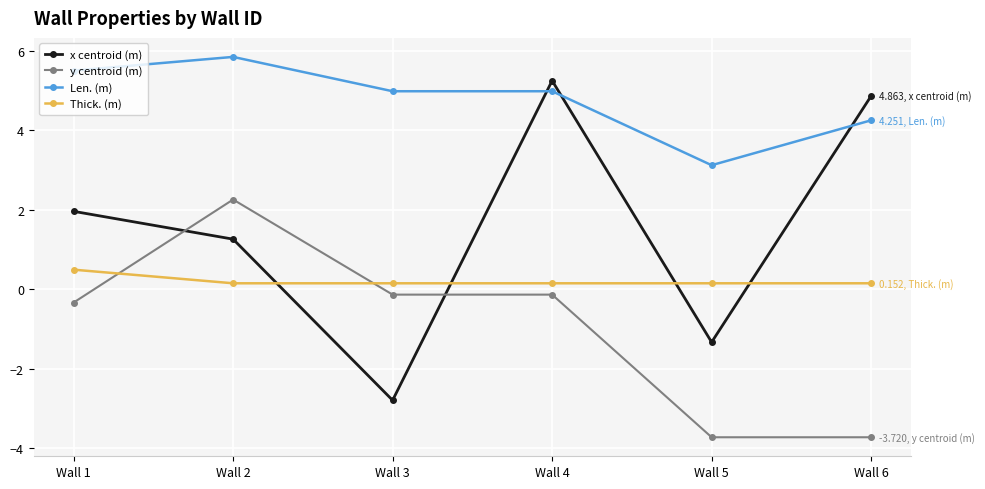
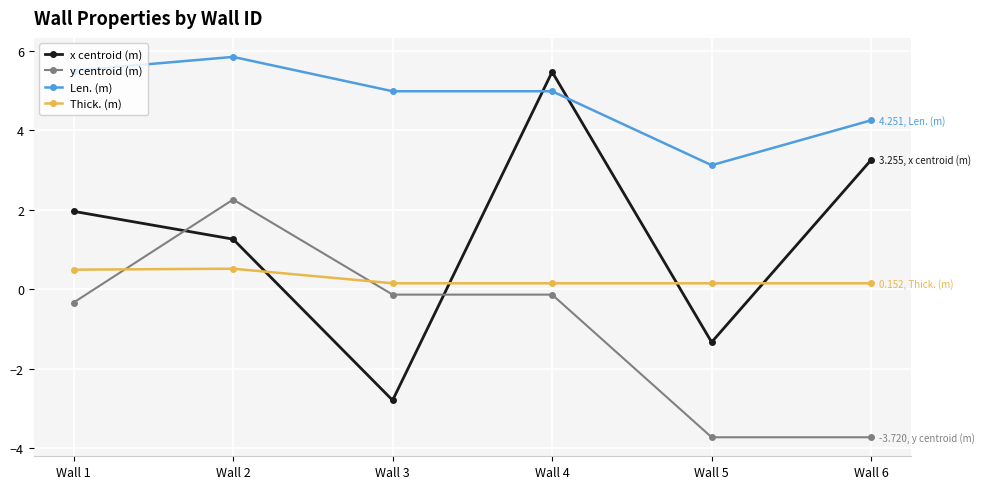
Thick. (m), Wall 2: 0.2 -> 0.5
x centroid (m), Wall 4: 5.2 -> 5.5
x centroid (m), Wall 6: 4.863, -> 3.255,
